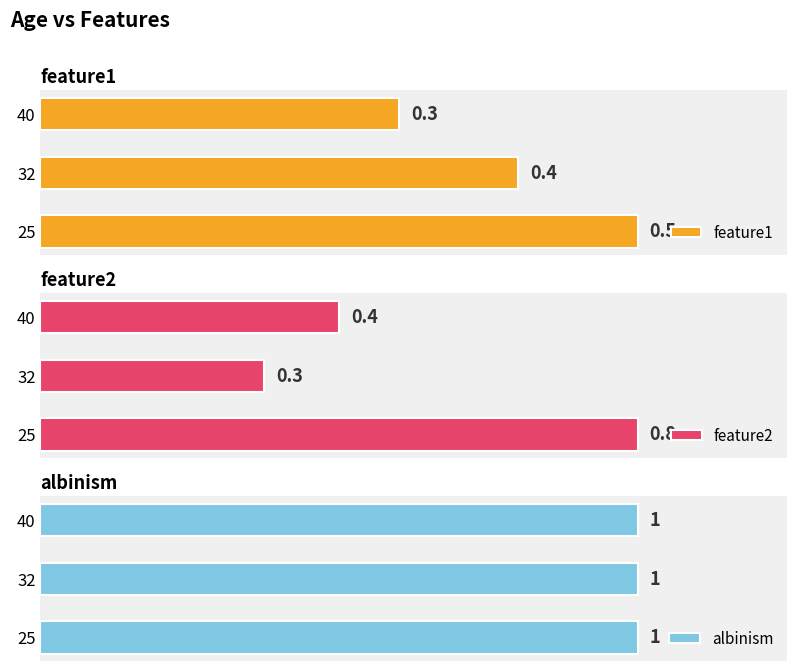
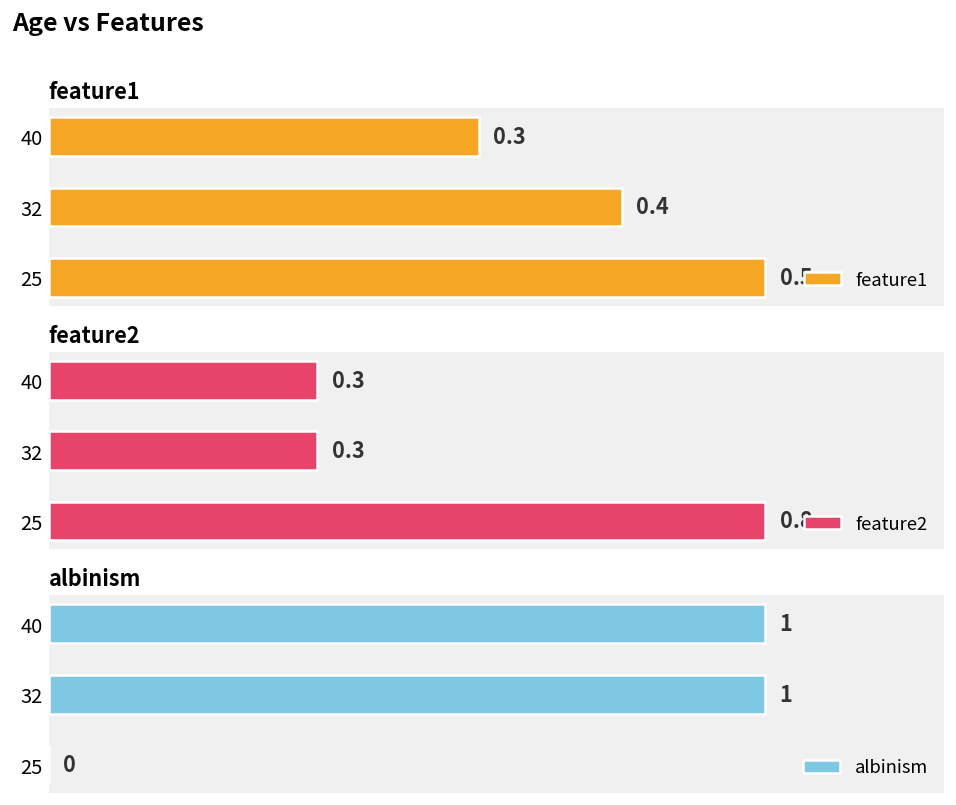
feature2, 40: 0.4 -> 0.3
albinism, 25: 1 -> 0
